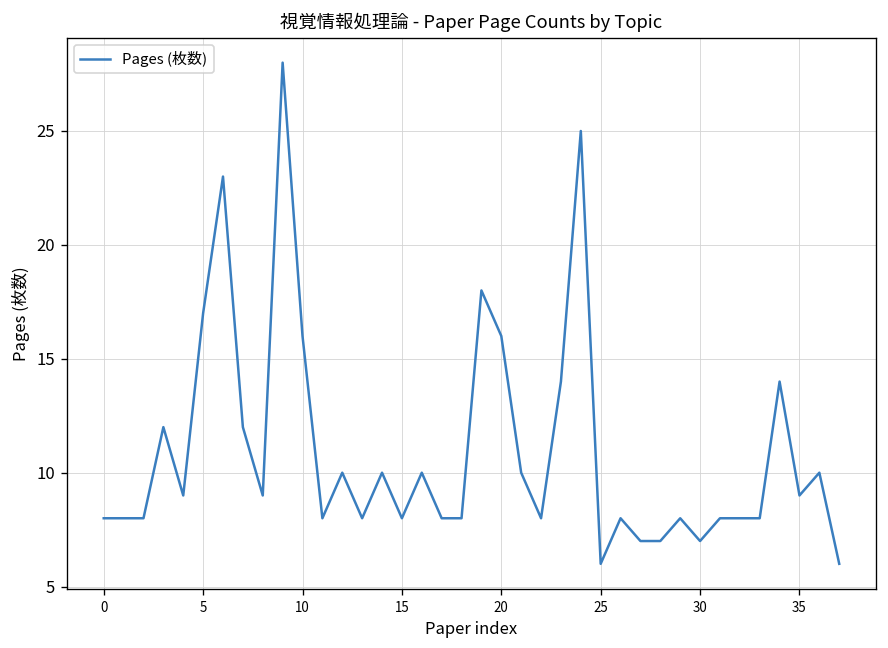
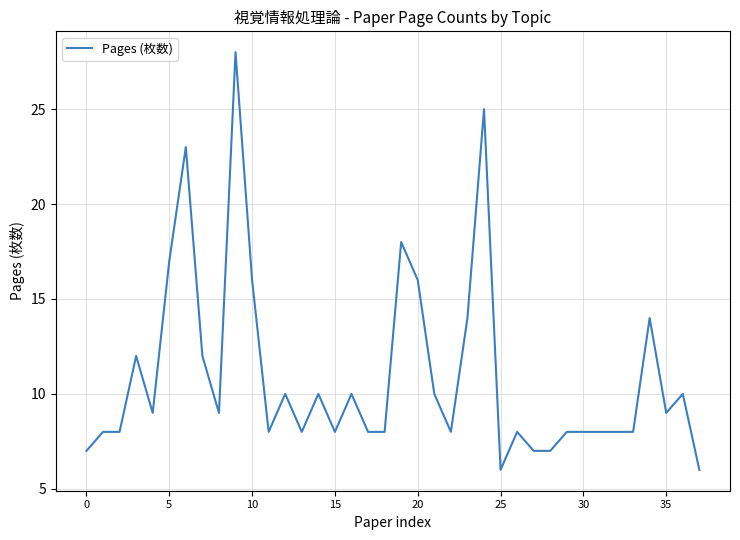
0: 8 -> 7
30: 7 -> 8
